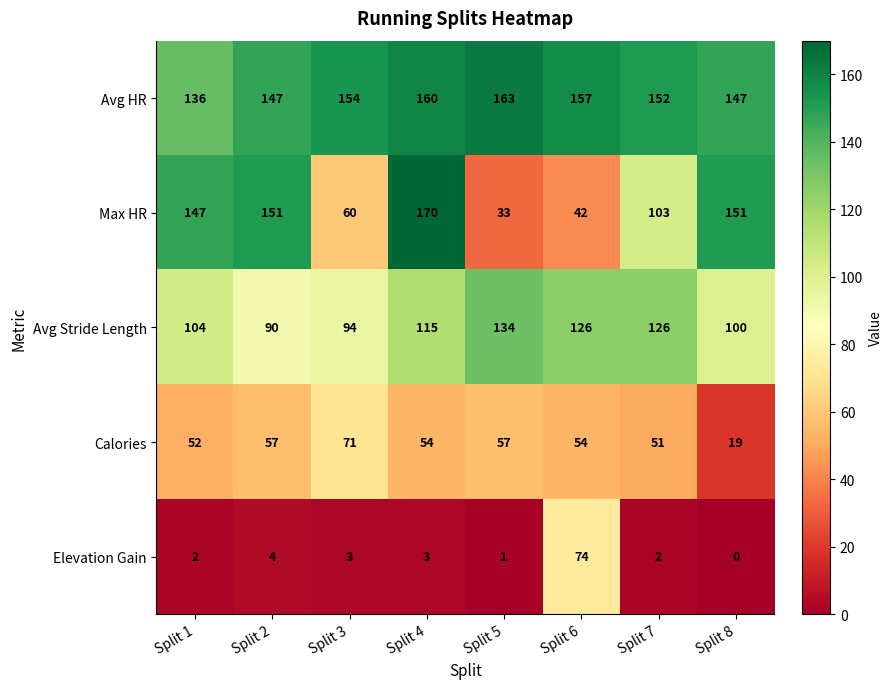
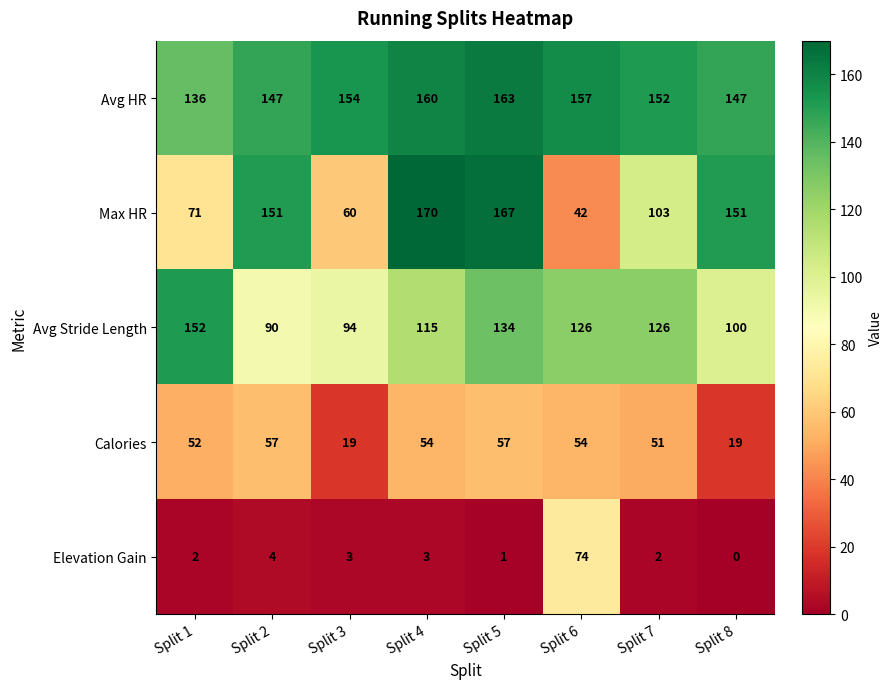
Max HR, Split 1: 147 -> 71
Max HR, Split 5: 33 -> 167
Avg Stride Length, Split 1: 104 -> 152
Calories, Split 3: 71 -> 19
